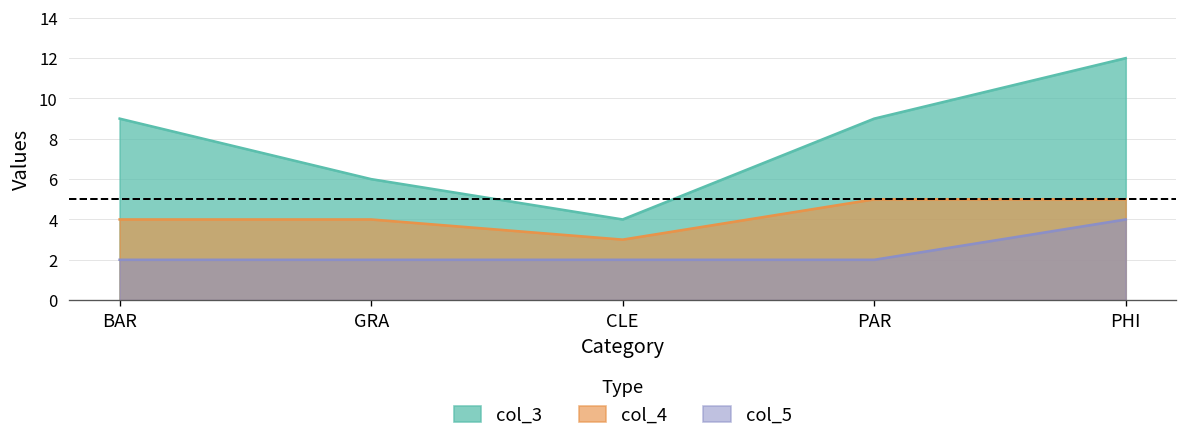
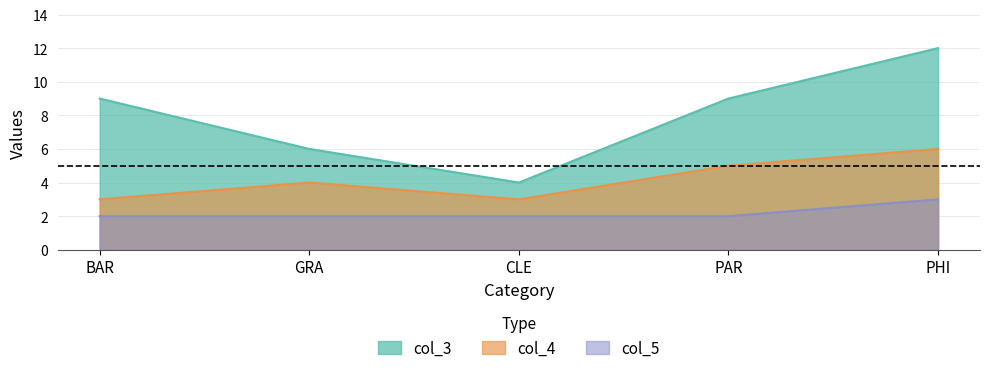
col_4, BAR: 4 -> 3
col_4, PHI: 5 -> 6
col_5, PHI: 4 -> 3
